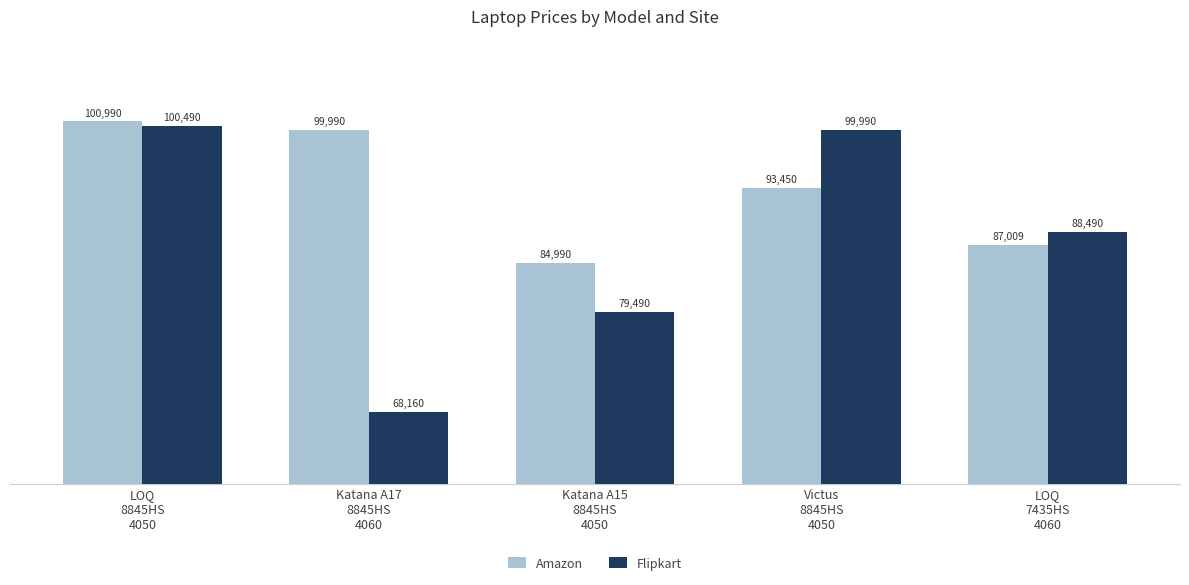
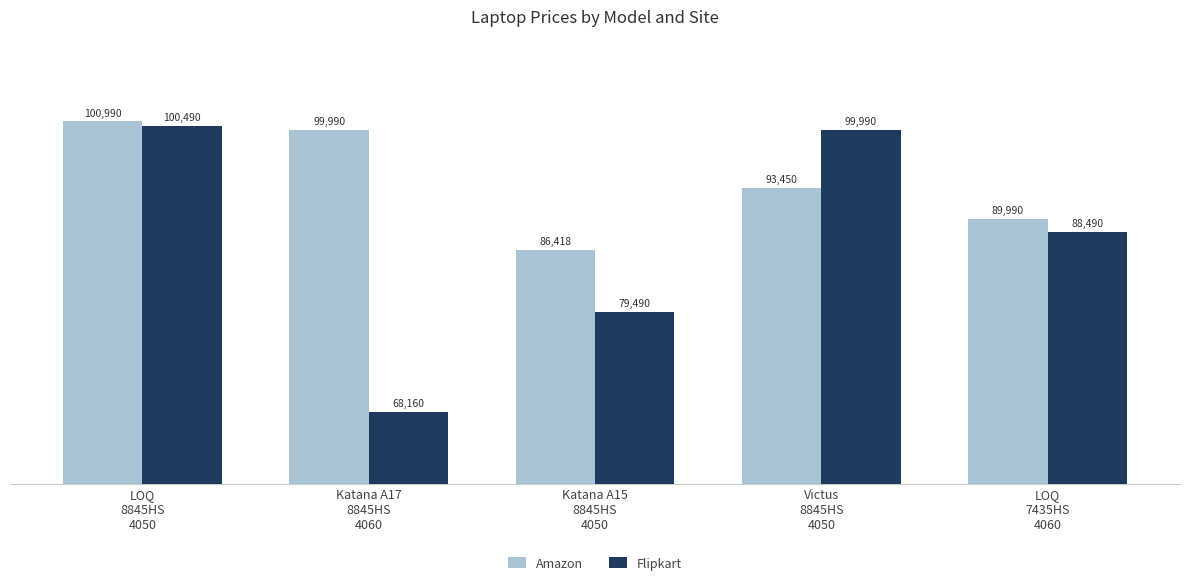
Amazon, Katana A15 8845HS 4050: 84,990 -> 86,418
Amazon, LOQ 7435HS 4060: 87,009 -> 89,990
